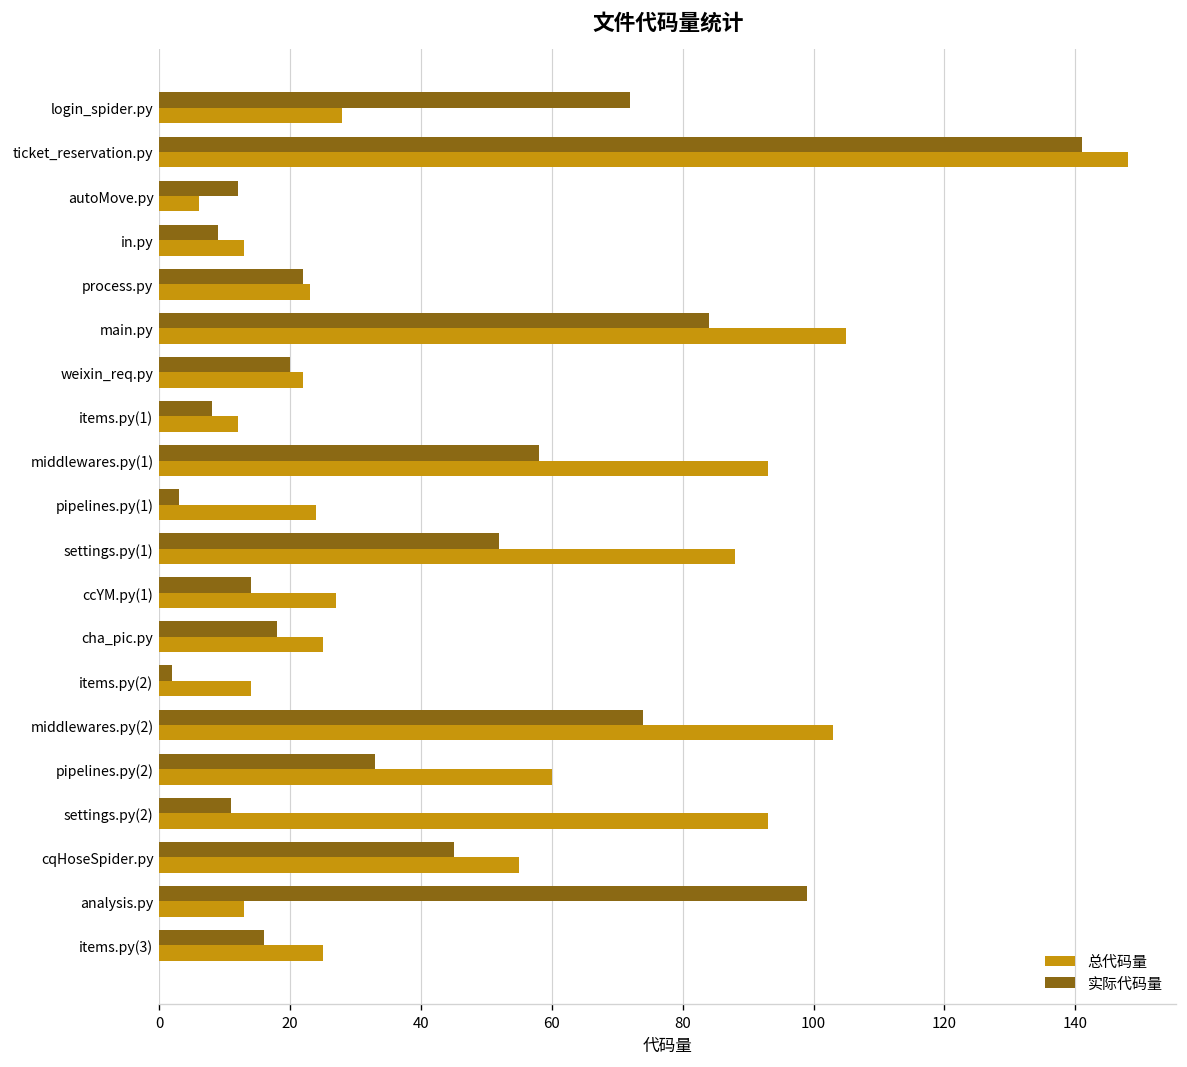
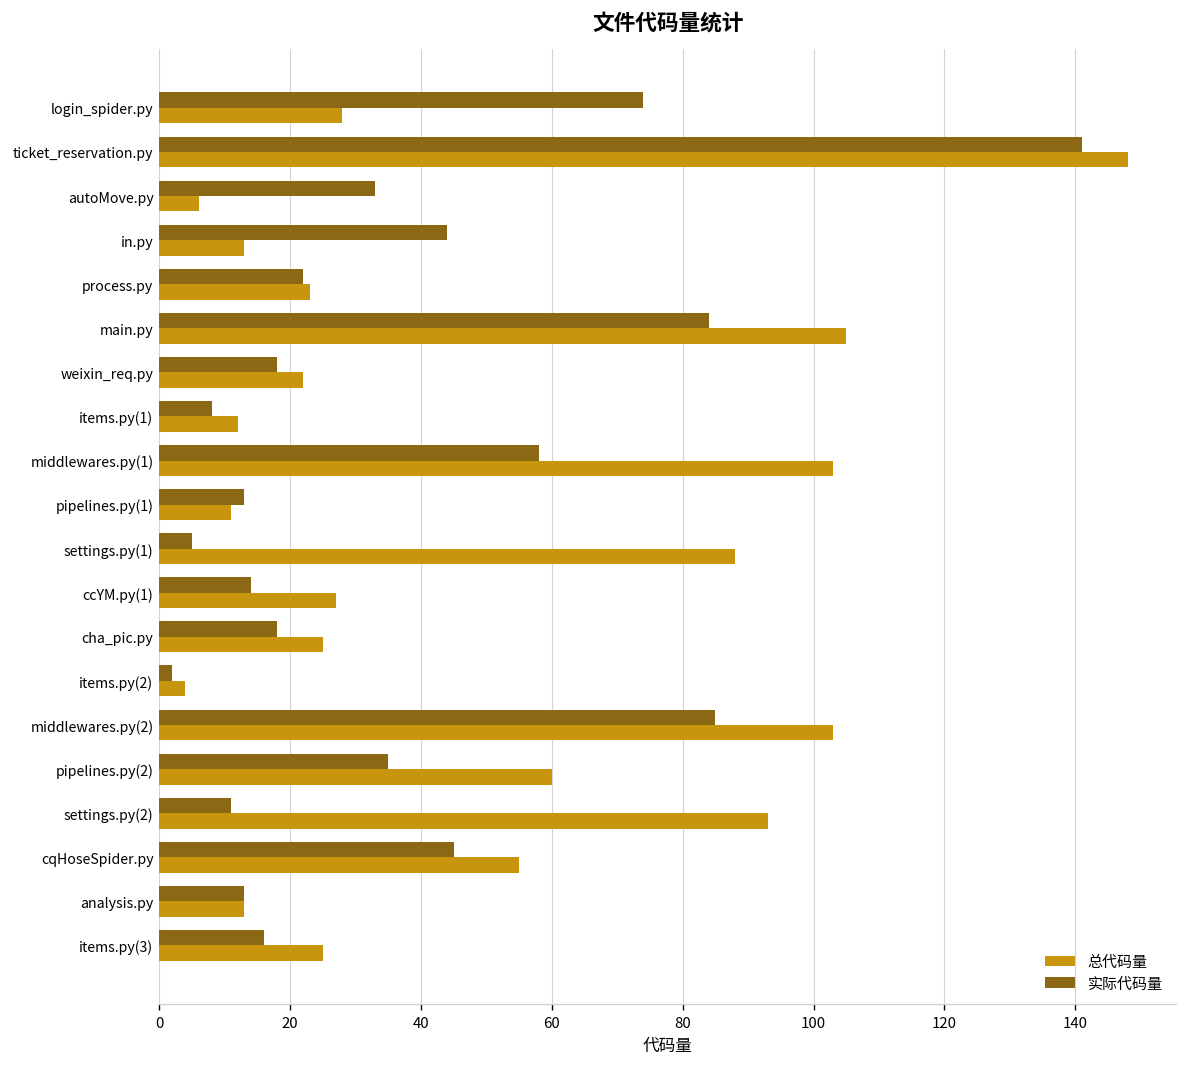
实际代码量, login_spider.py: 72 -> 74
实际代码量, autoMove.py: 12 -> 33
实际代码量, in.py: 9 -> 44
实际代码量, weixin_req.py: 20 -> 18
总代码量, middlewares.py(1): 93 -> 103
实际代码量, pipelines.py(1): 3 -> 13
总代码量, pipelines.py(1): 24 -> 11
实际代码量, settings.py(1): 52 -> 5
总代码量, items.py(2): 14 -> 4
实际代码量, middlewares.py(2): 74 -> 85
实际代码量, pipelines.py(2): 33 -> 35
实际代码量, analysis.py: 99 -> 13
